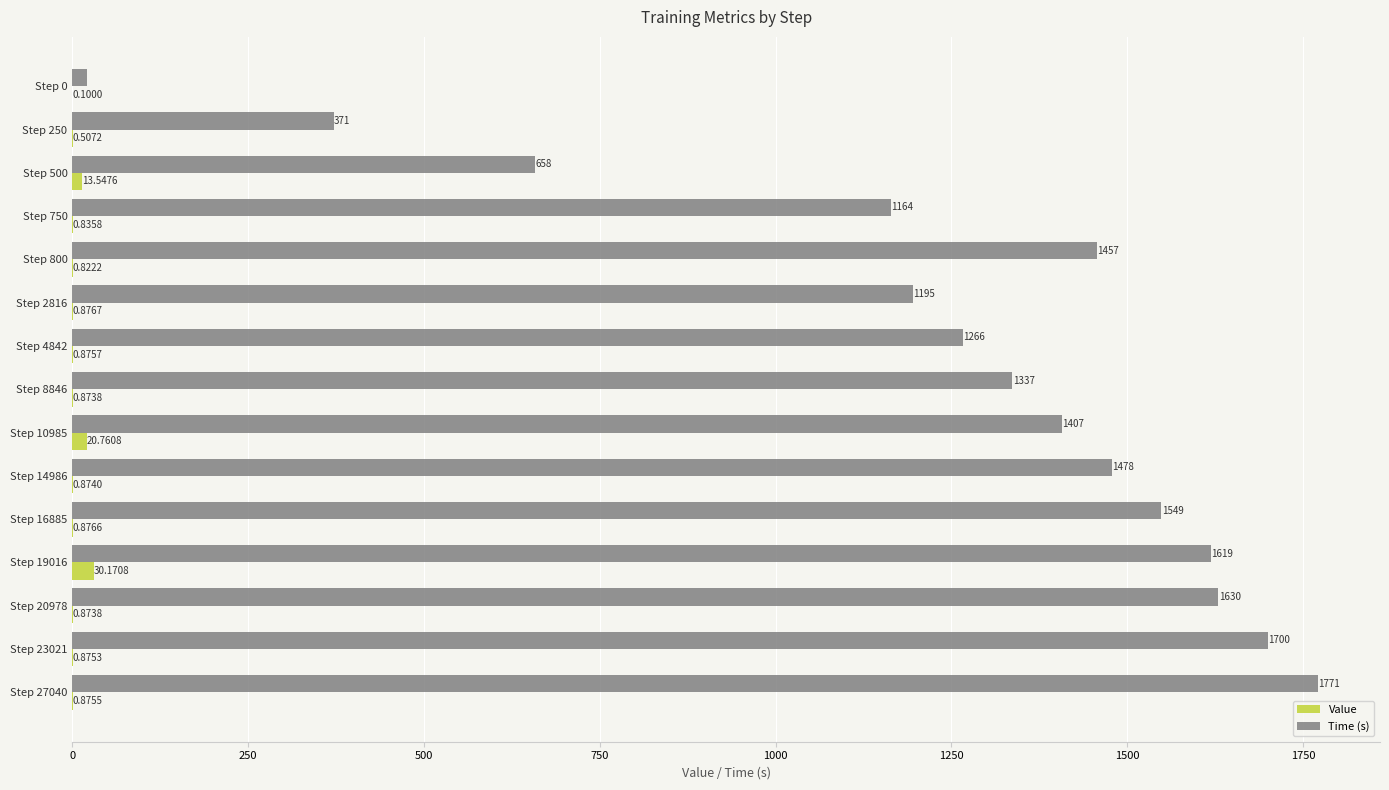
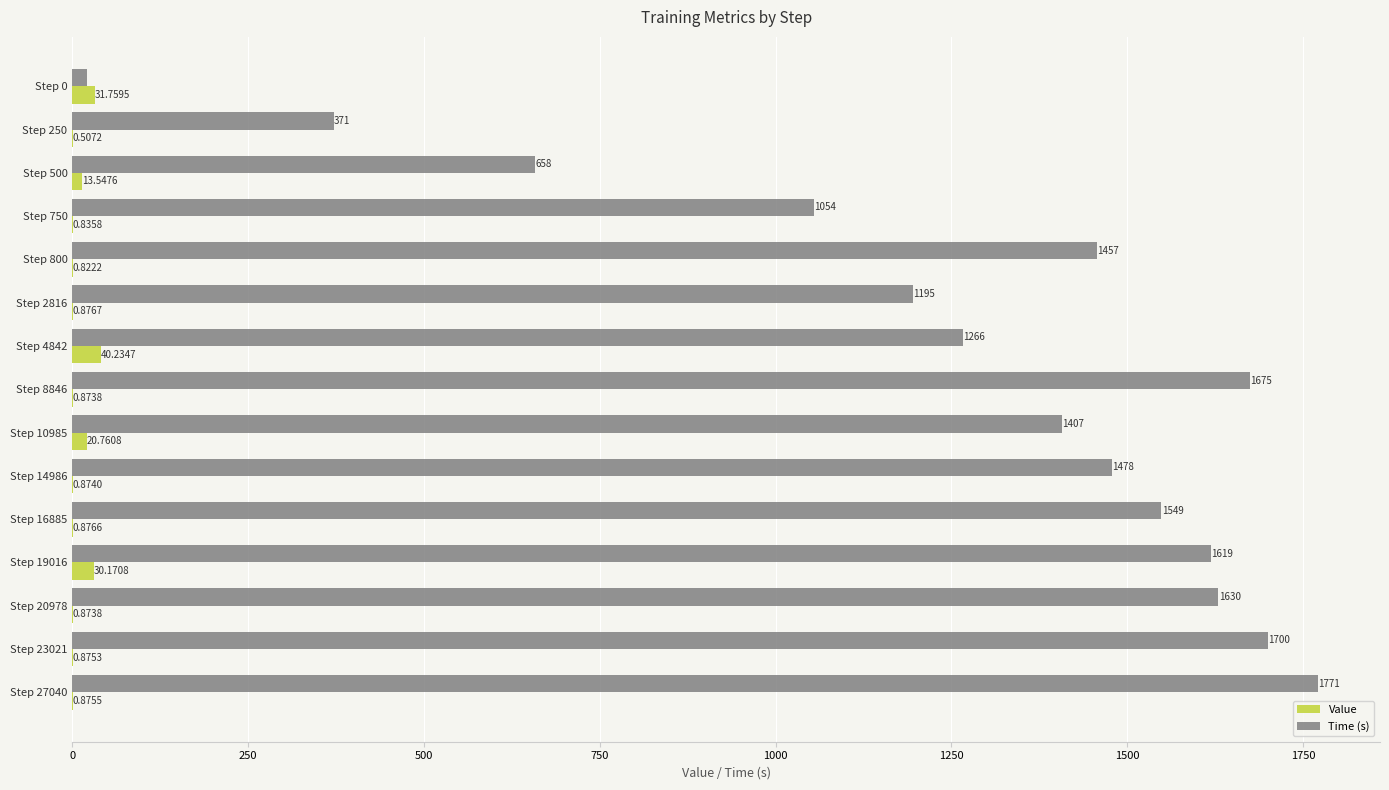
Value, Step 0: 0.1000 -> 31.7595
Time (s), Step 750: 1164 -> 1054
Value, Step 4842: 0.8757 -> 40.2347
Time (s), Step 8846: 1337 -> 1675
